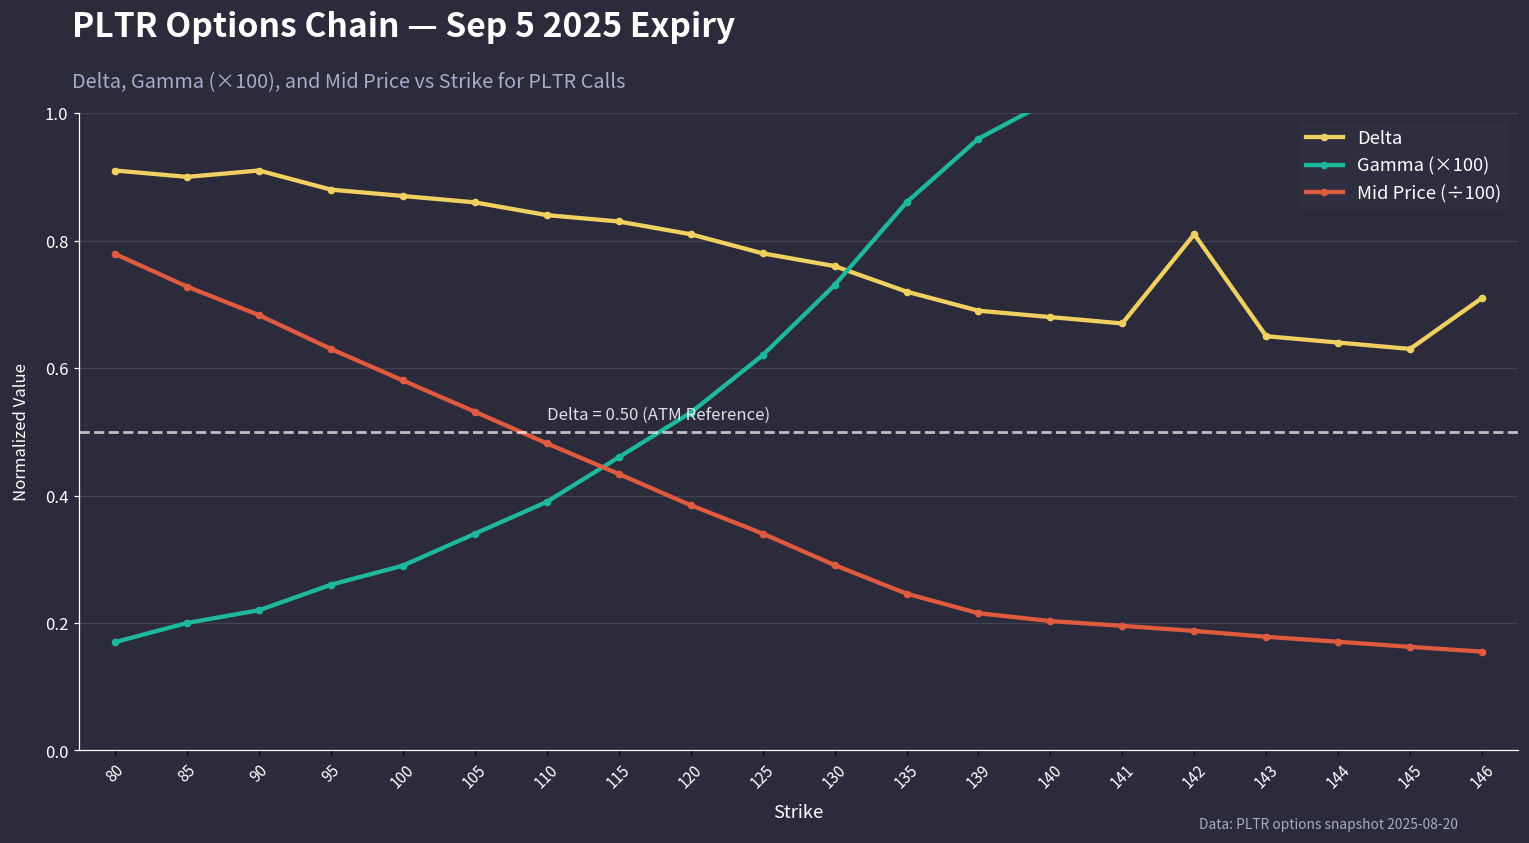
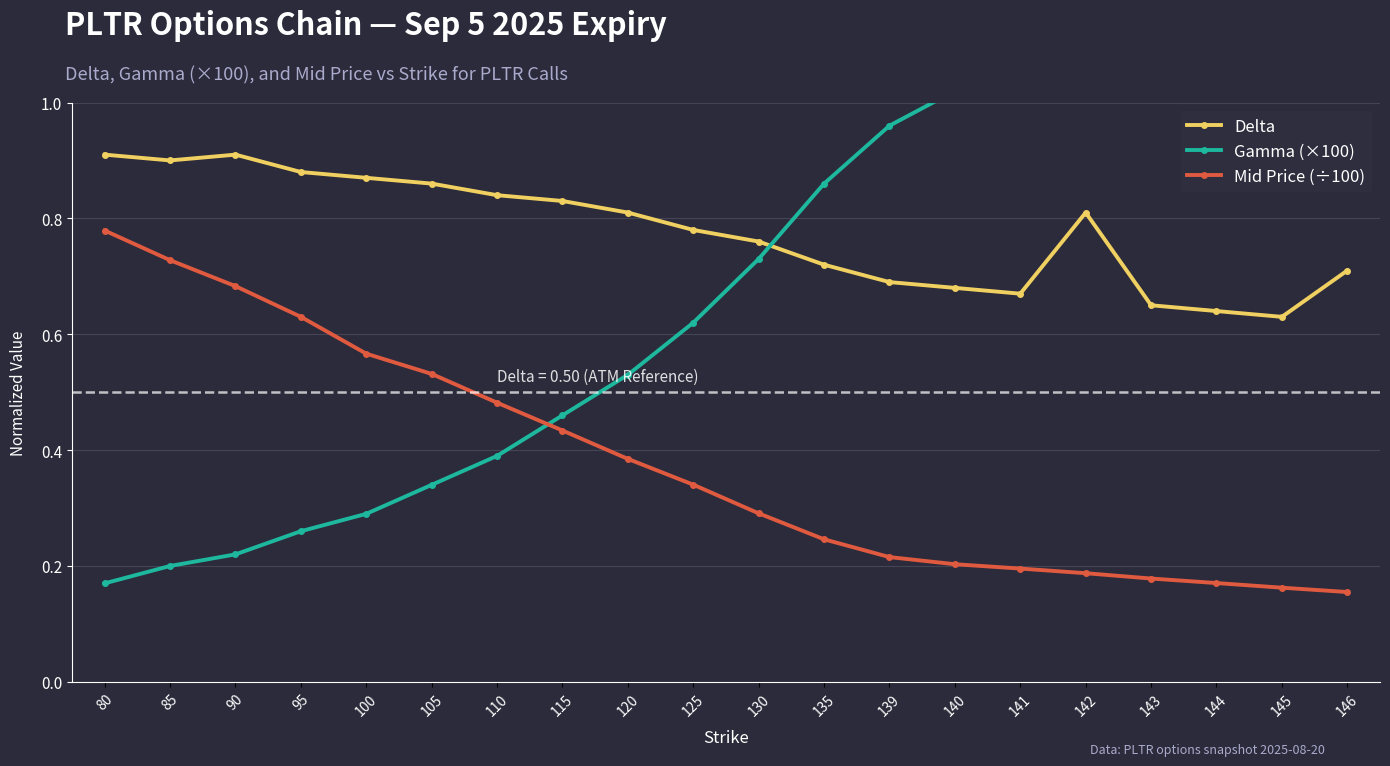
Mid Price (÷100), 100: 0.58 -> 0.57
